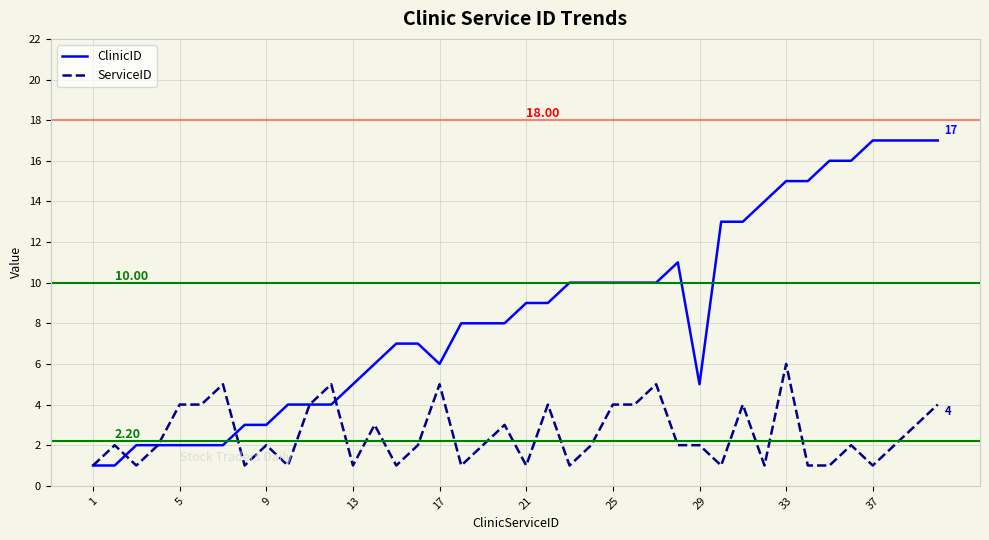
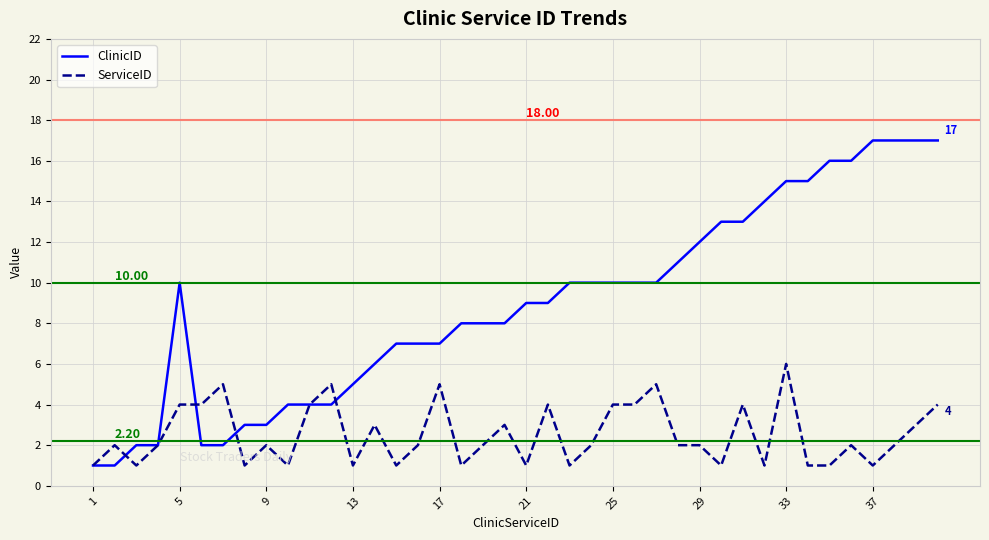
ClinicID, 5: 2 -> 10
ClinicID, 17: 6 -> 7
ClinicID, 29: 5 -> 12
